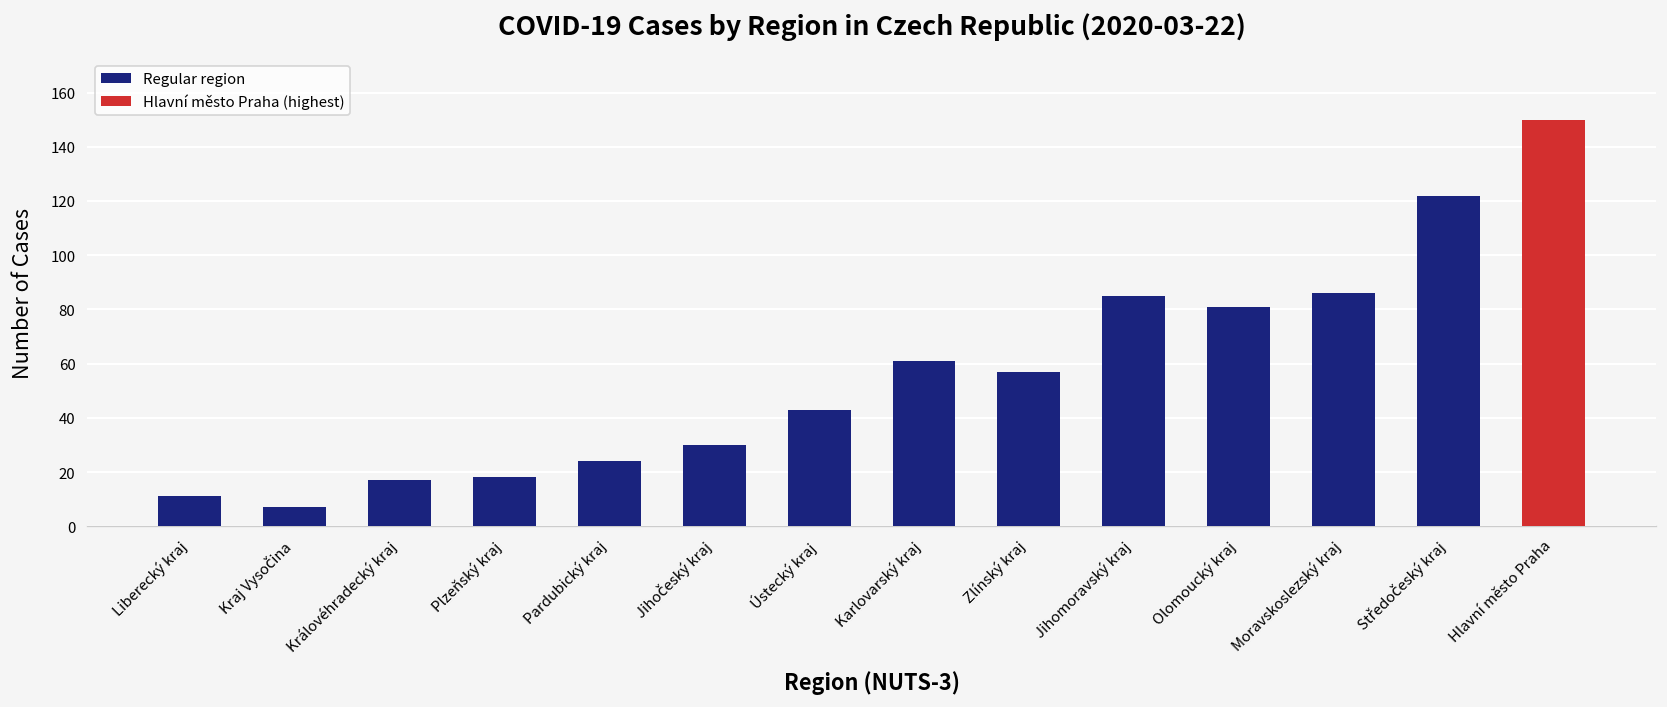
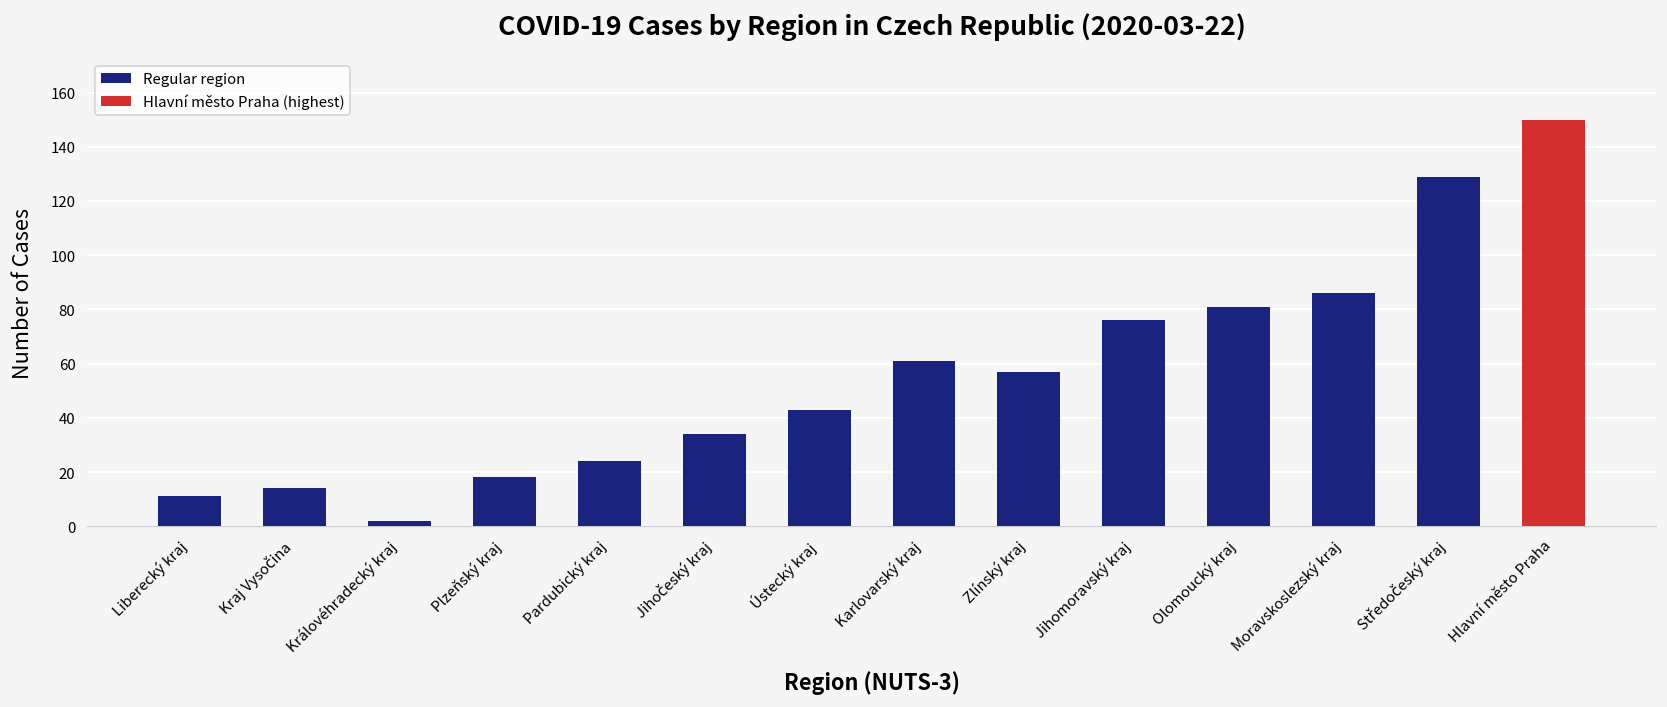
Kraj Vysočina: 7 -> 14
Královéhradecký kraj: 17 -> 2
Jihočeský kraj: 30 -> 34
Jihomoravský kraj: 85 -> 76
Středočeský kraj: 122 -> 129
